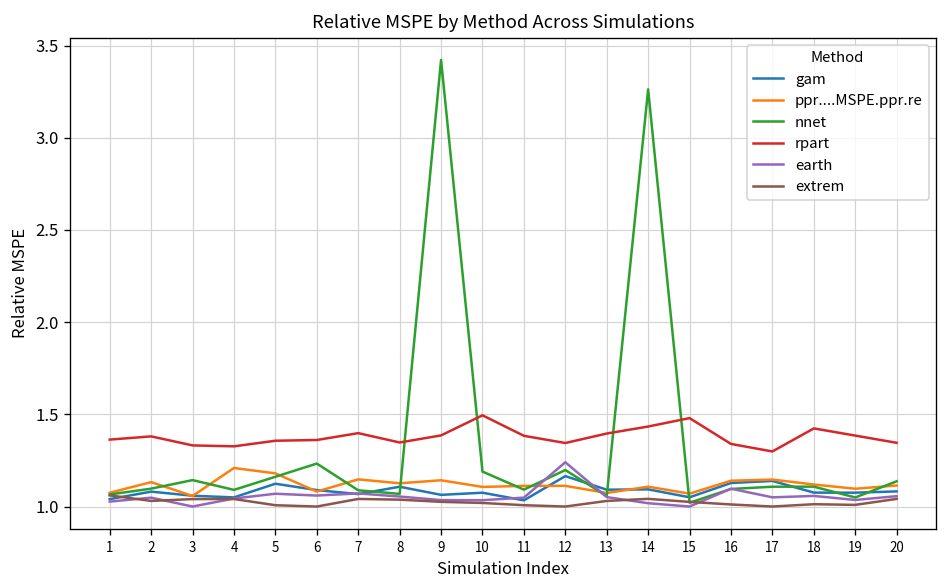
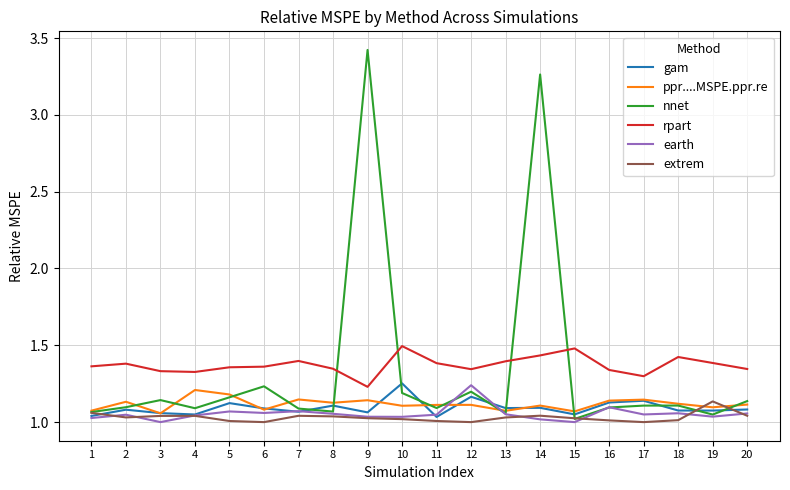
rpart, 9: 1.39 -> 1.23
gam, 10: 1.07 -> 1.25
extrem, 19: 1.01 -> 1.13
